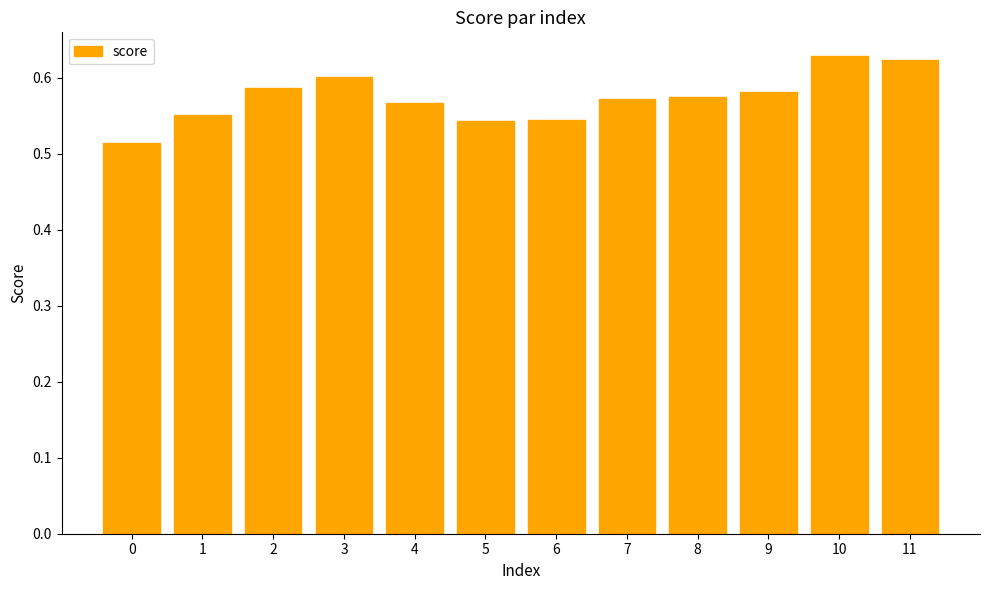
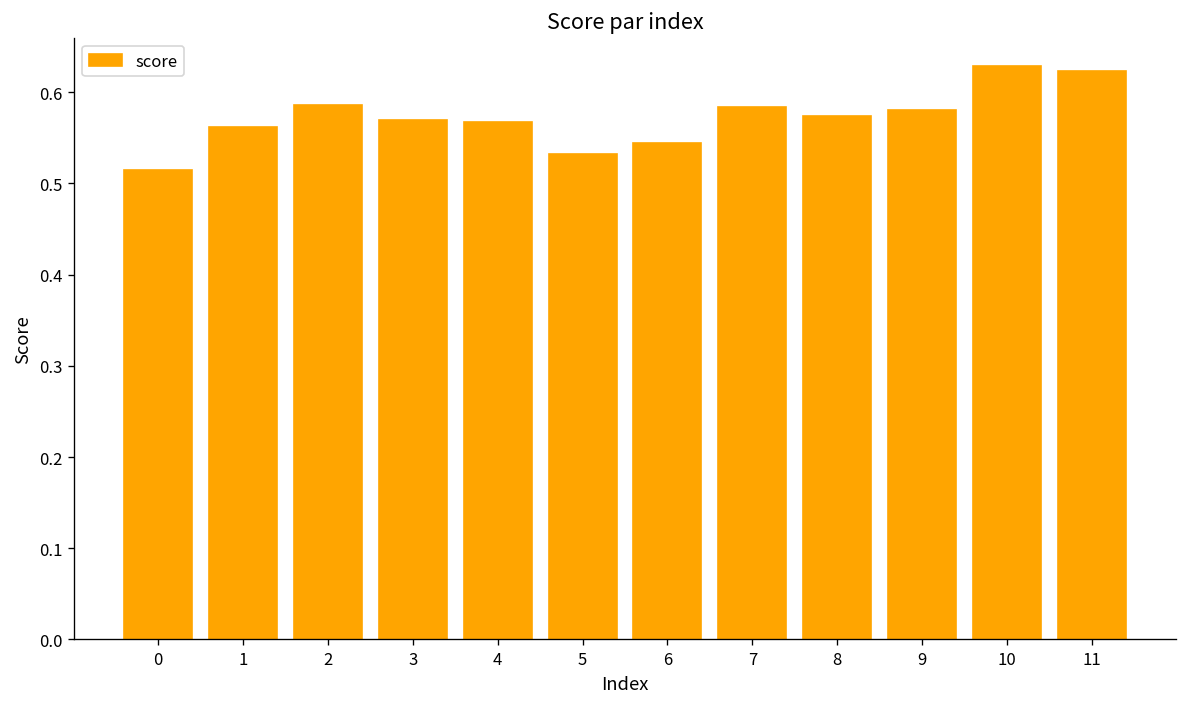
1: 0.55 -> 0.56
3: 0.60 -> 0.57
5: 0.54 -> 0.53
7: 0.57 -> 0.58
